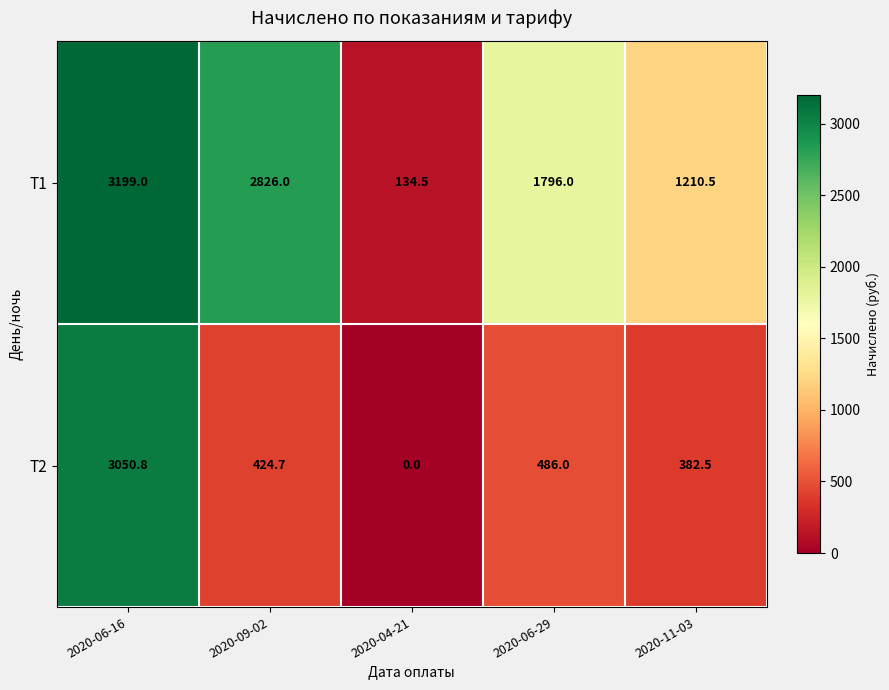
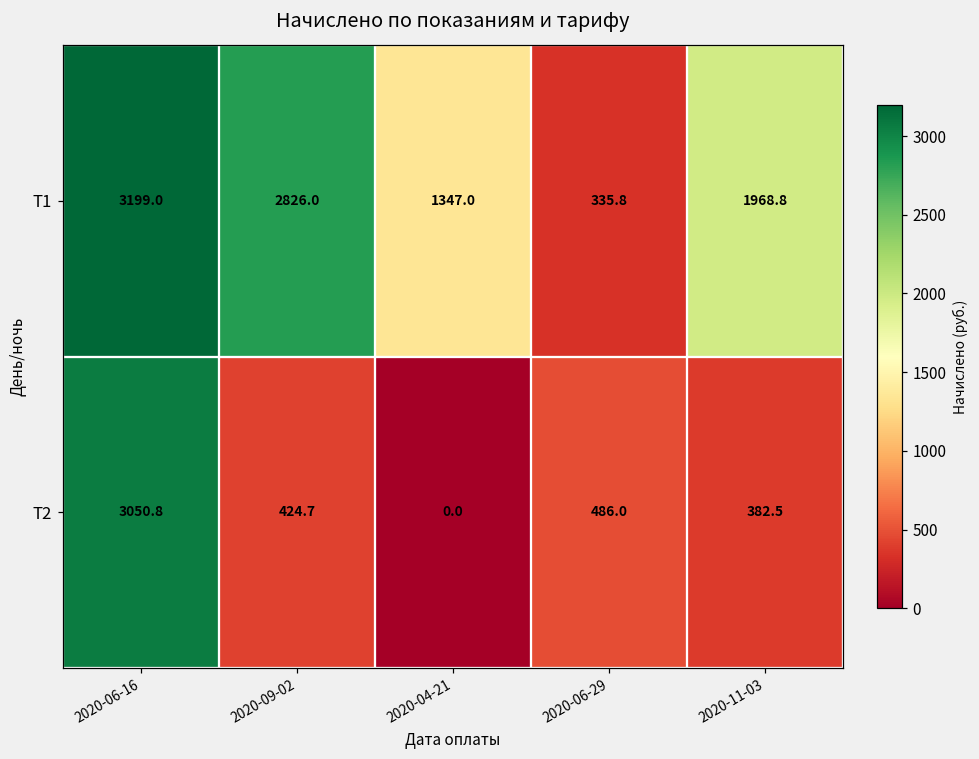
T1, 2020-04-21: 134.5 -> 1347.0
T1, 2020-06-29: 1796.0 -> 335.8
T1, 2020-11-03: 1210.5 -> 1968.8
